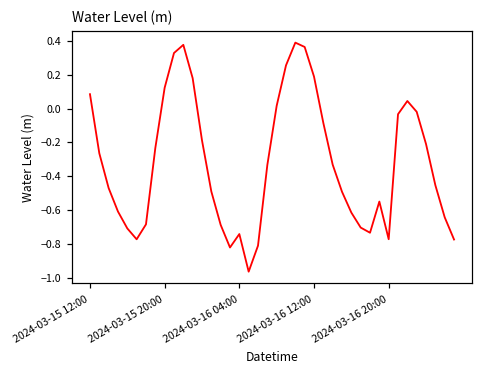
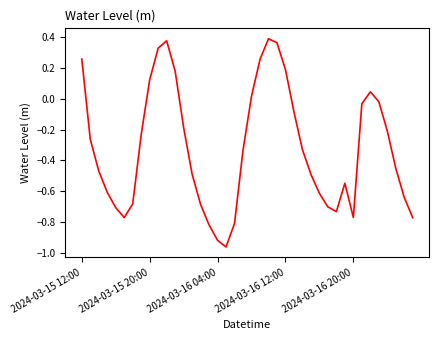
2024-03-15 12:00: 0.09 -> 0.26
2024-03-16 04:00: -0.74 -> -0.92
